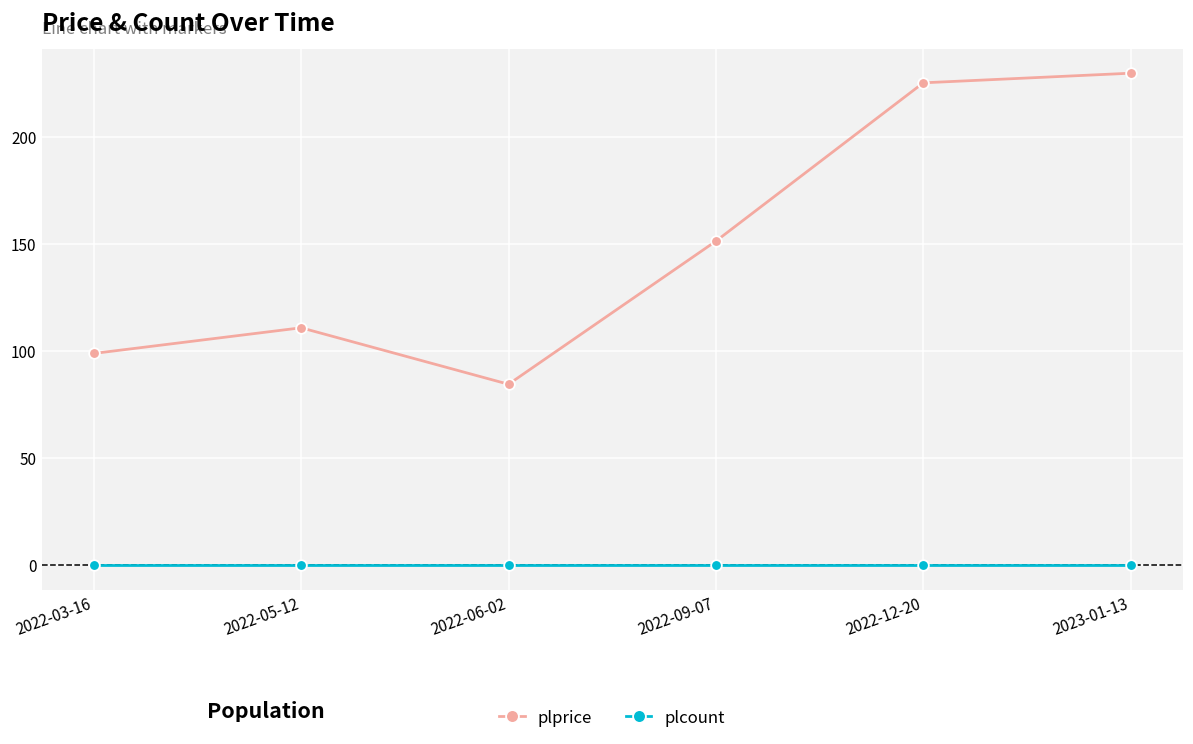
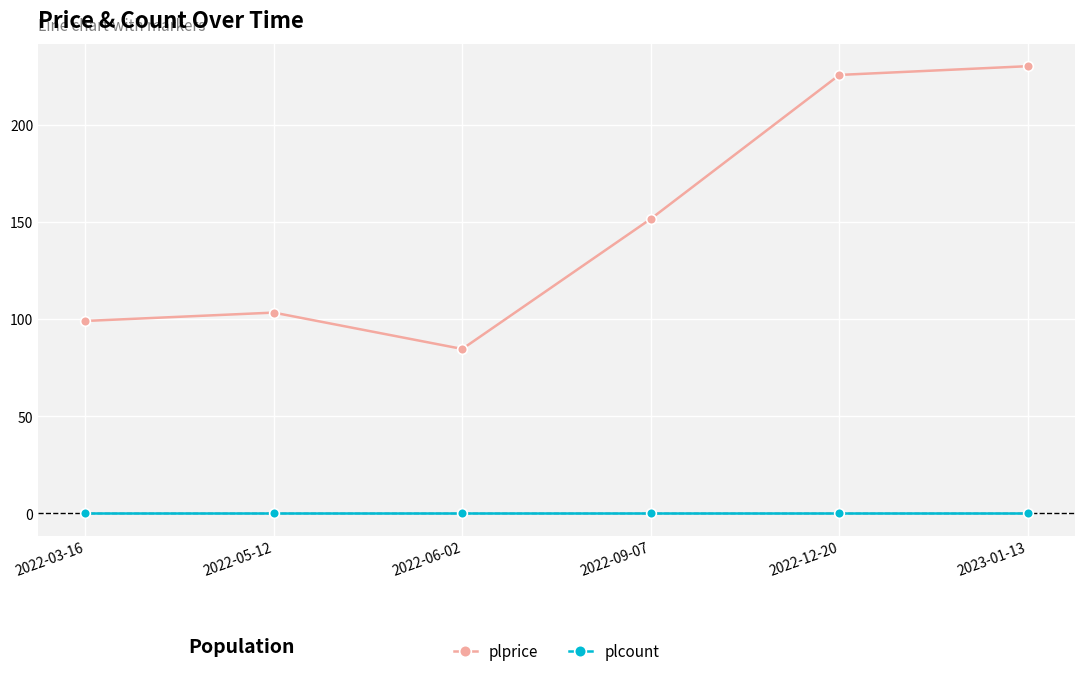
plprice, 2022-05-12: 111 -> 103
